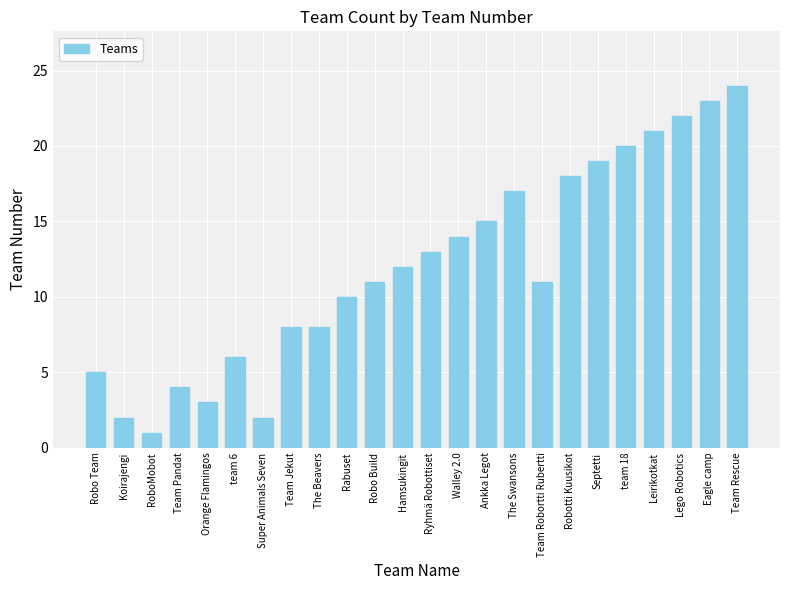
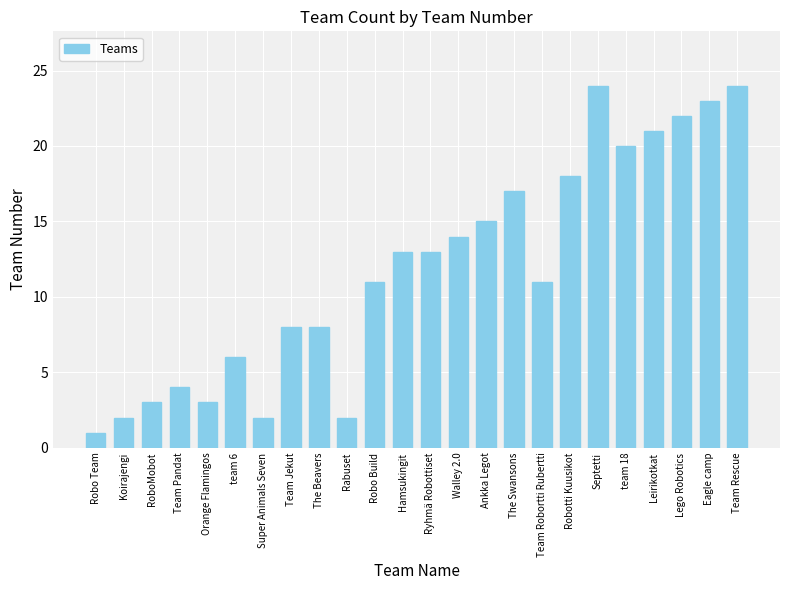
Robo Team: 5 -> 1
RoboMobot: 1 -> 3
Rabuset: 10 -> 2
Hamsukingit: 12 -> 13
Septetti: 19 -> 24
